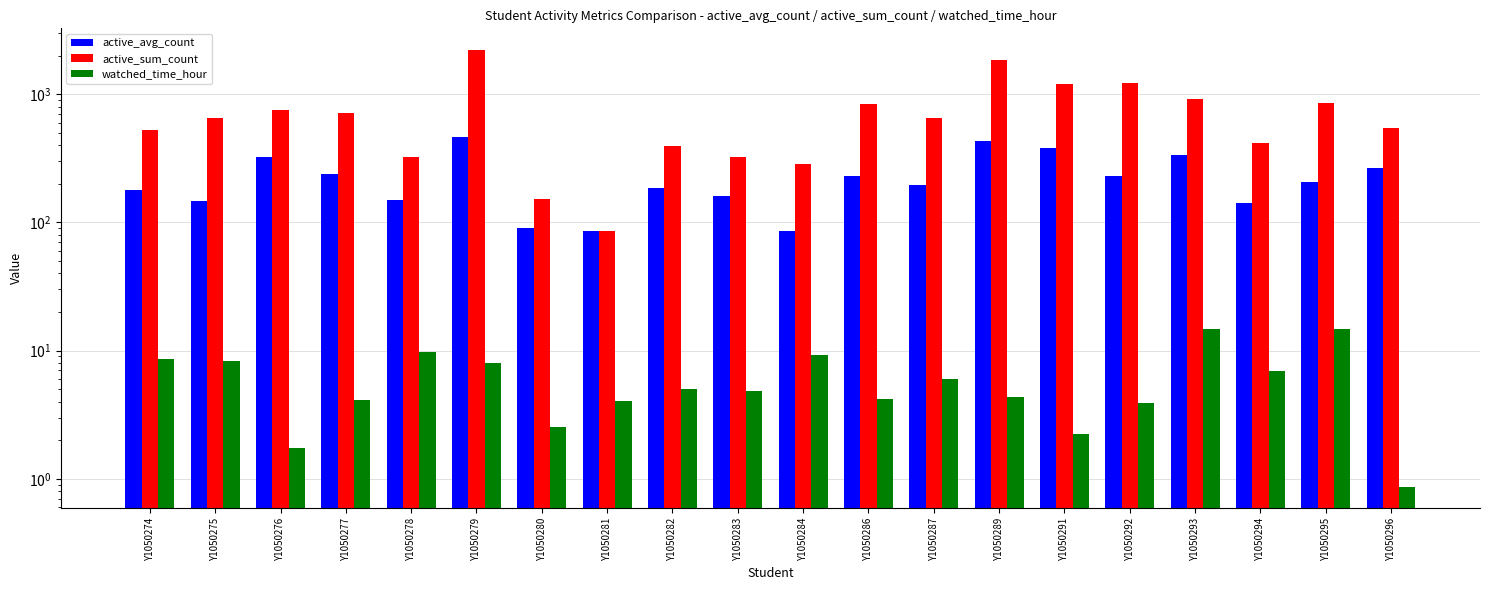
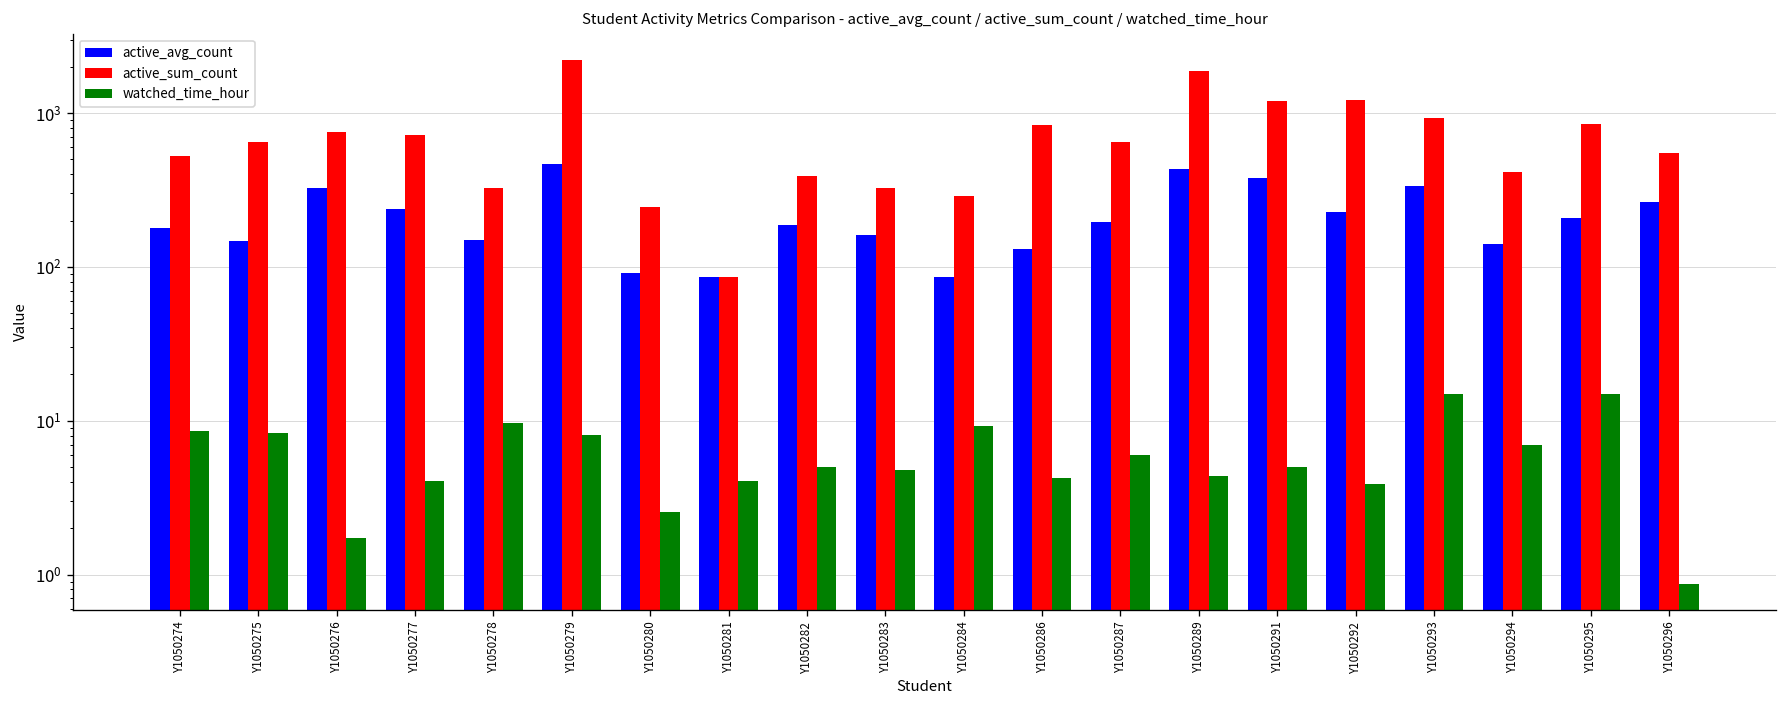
active_sum_count, Y1050280: 150 -> 250
active_avg_count, Y1050286: 230 -> 130
watched_time_hour, Y1050291: 2.2 -> 5.0
